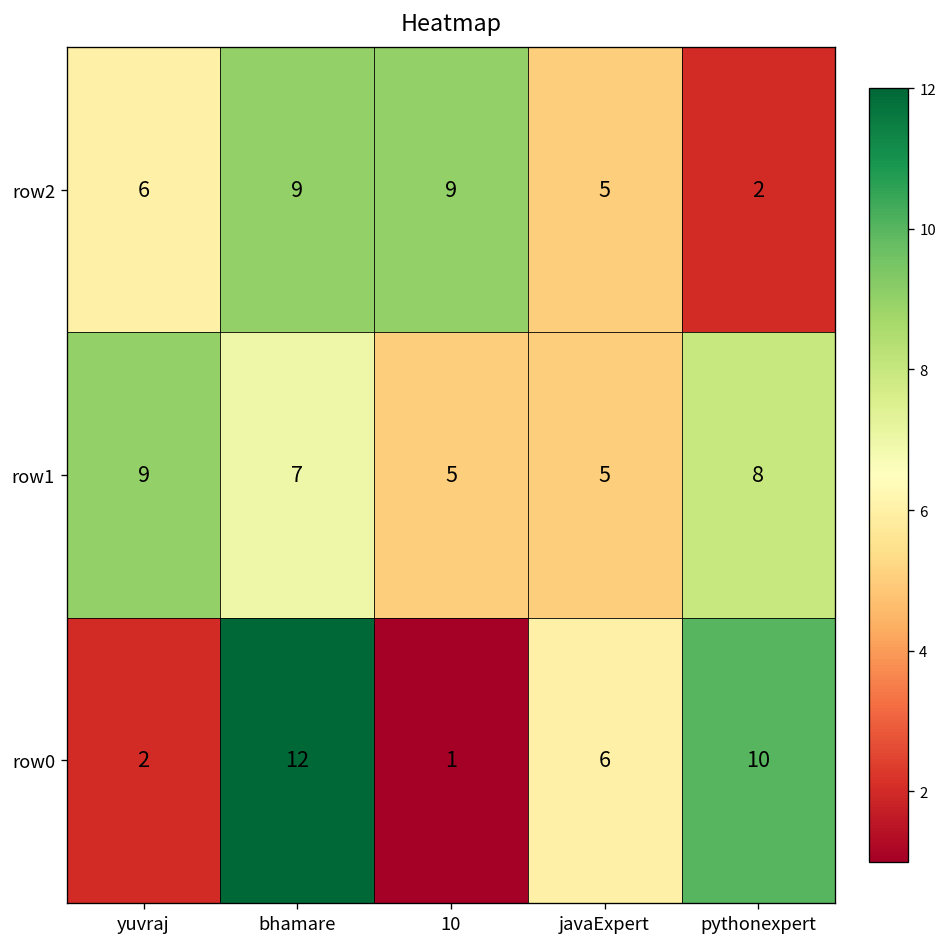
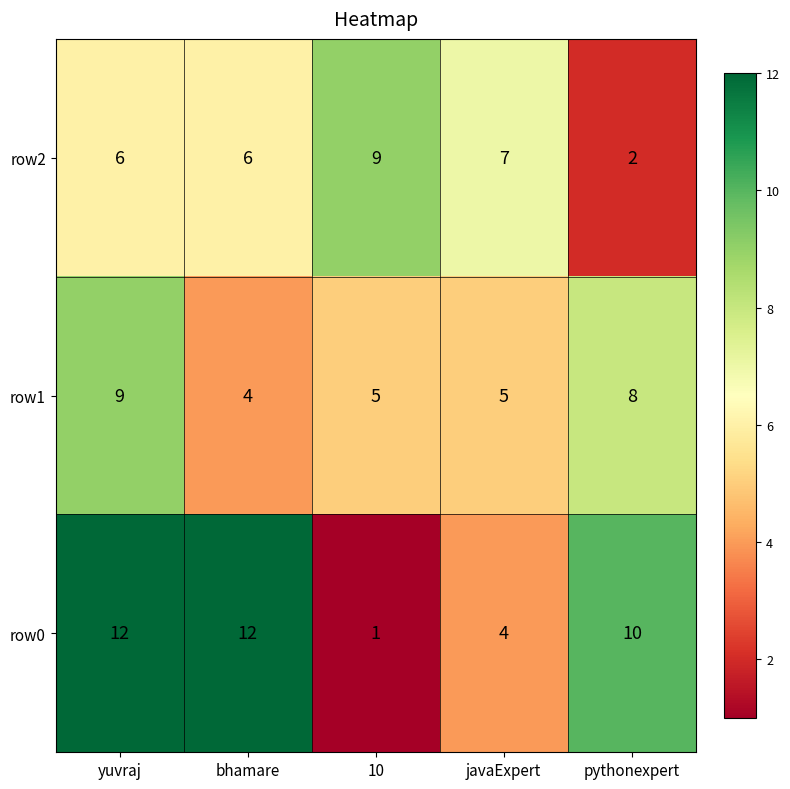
row2, bhamare: 9 -> 6
row2, javaExpert: 5 -> 7
row1, bhamare: 7 -> 4
row0, yuvraj: 2 -> 12
row0, javaExpert: 6 -> 4
